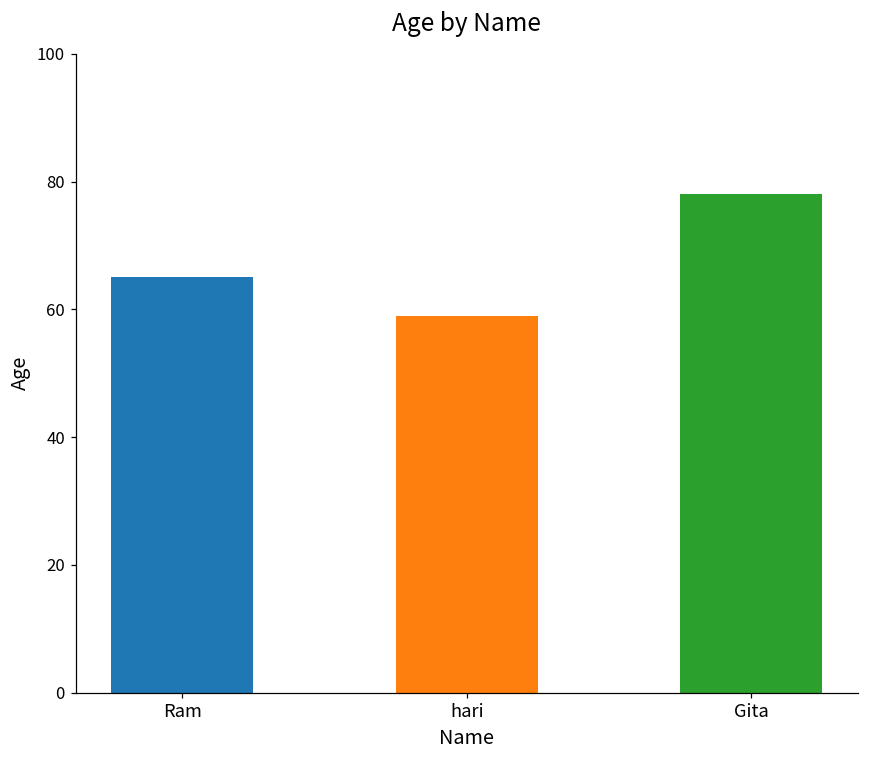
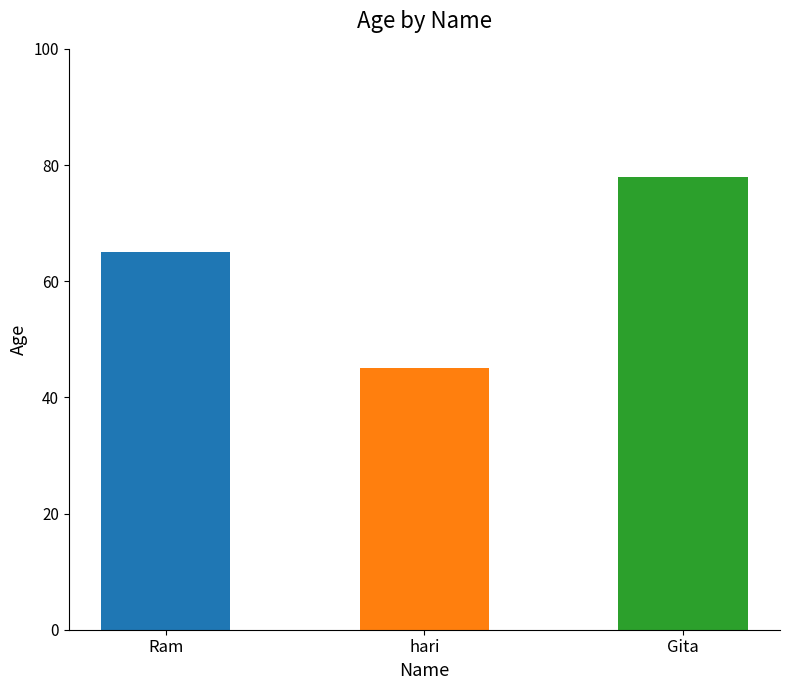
hari: 59 -> 45
